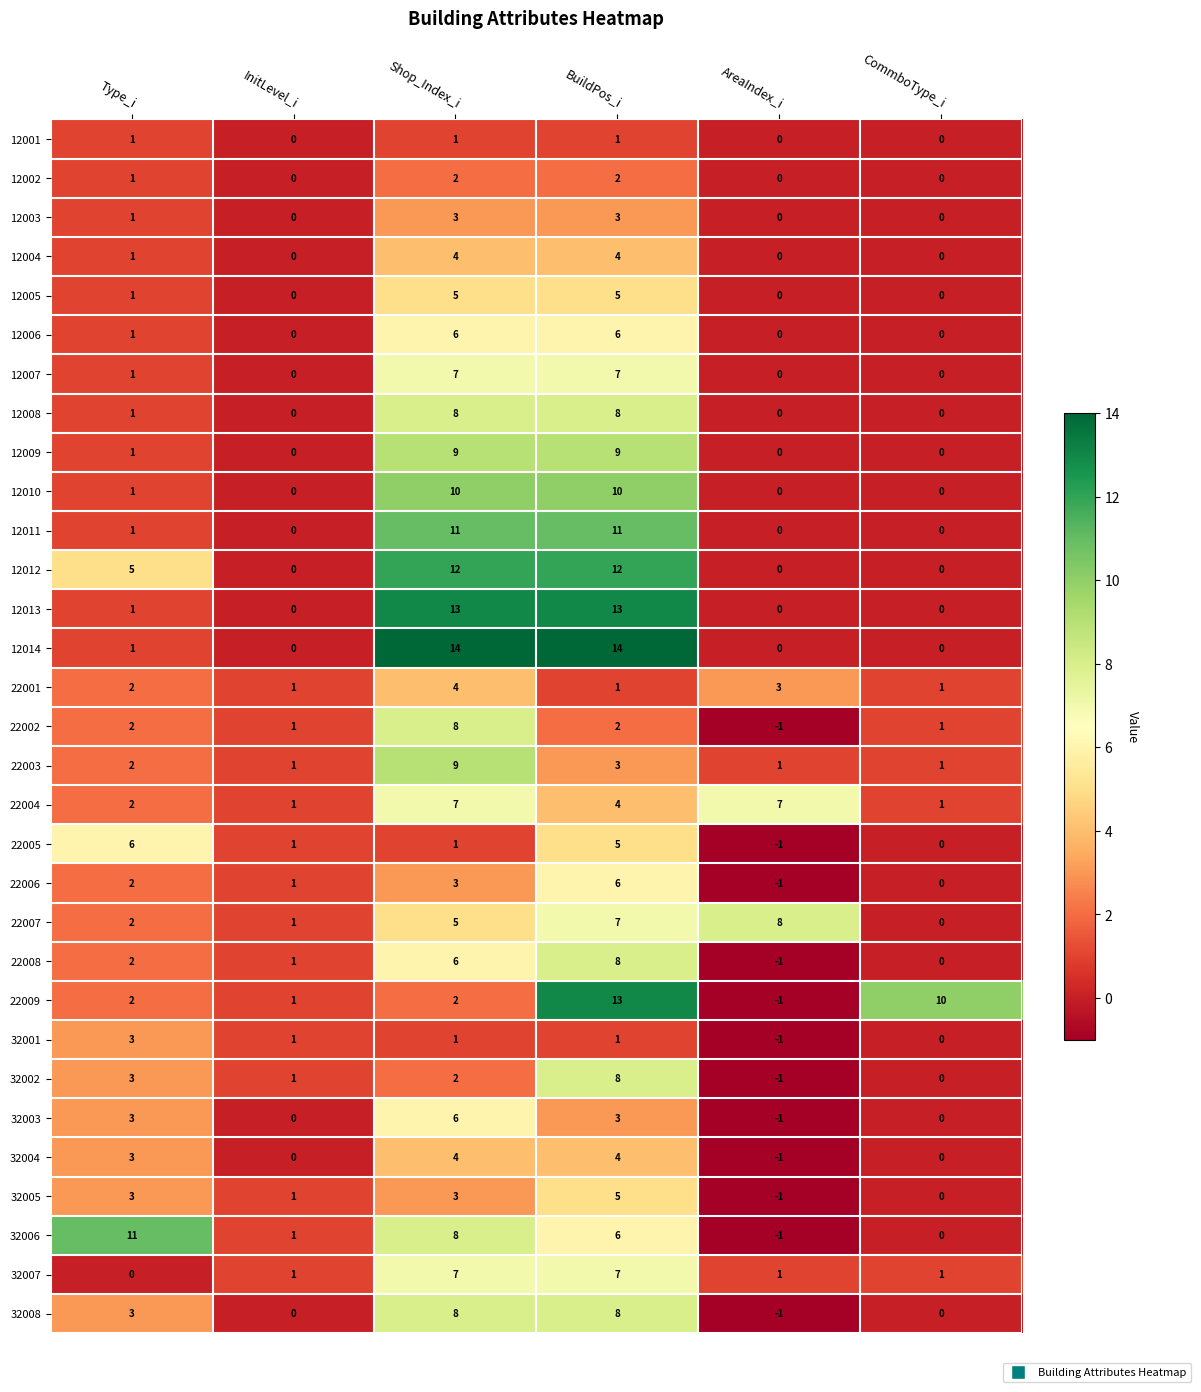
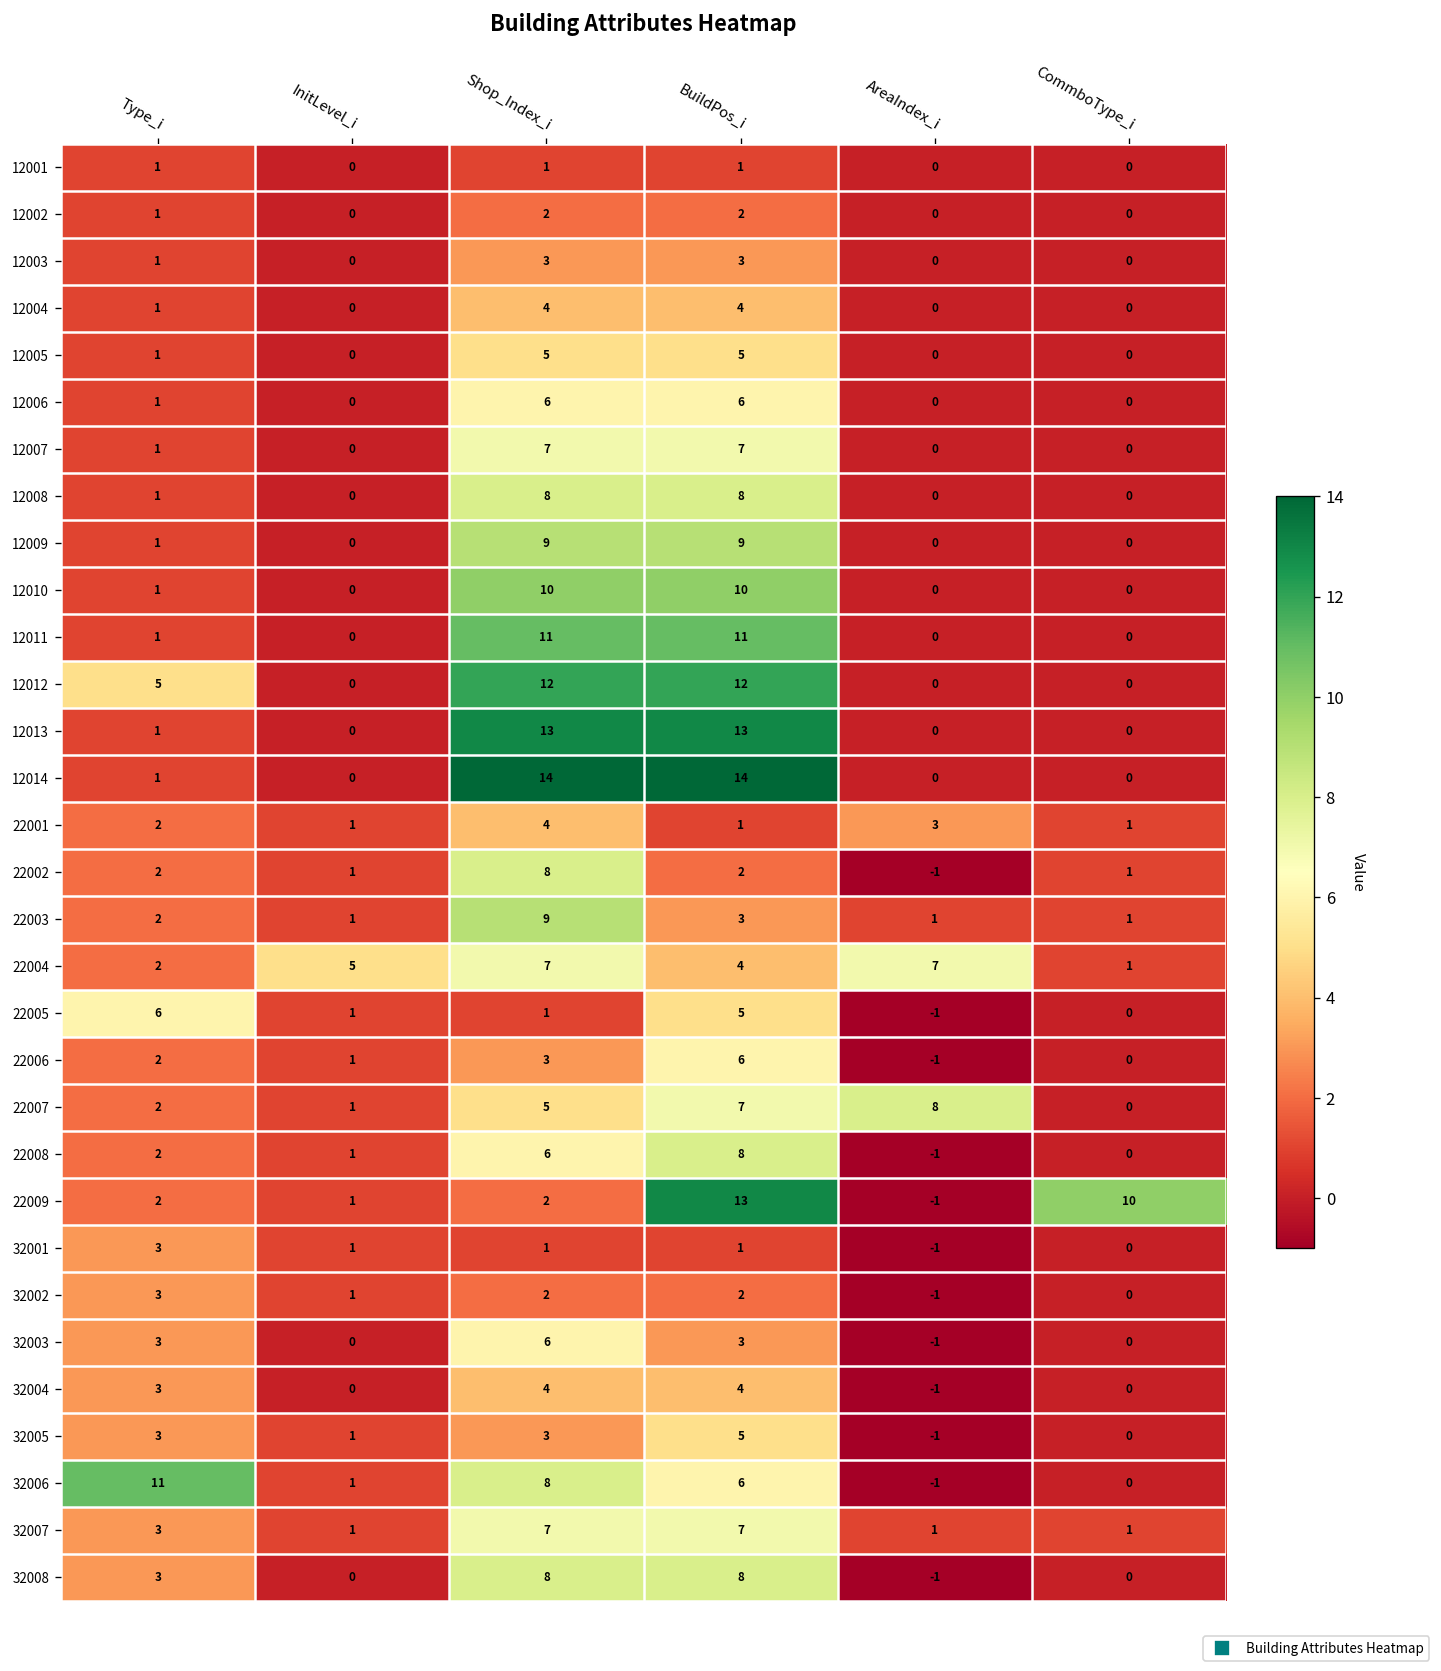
22004, InitLevel_i: 1 -> 5
32002, BuildPos_i: 8 -> 2
32007, Type_i: 0 -> 3
